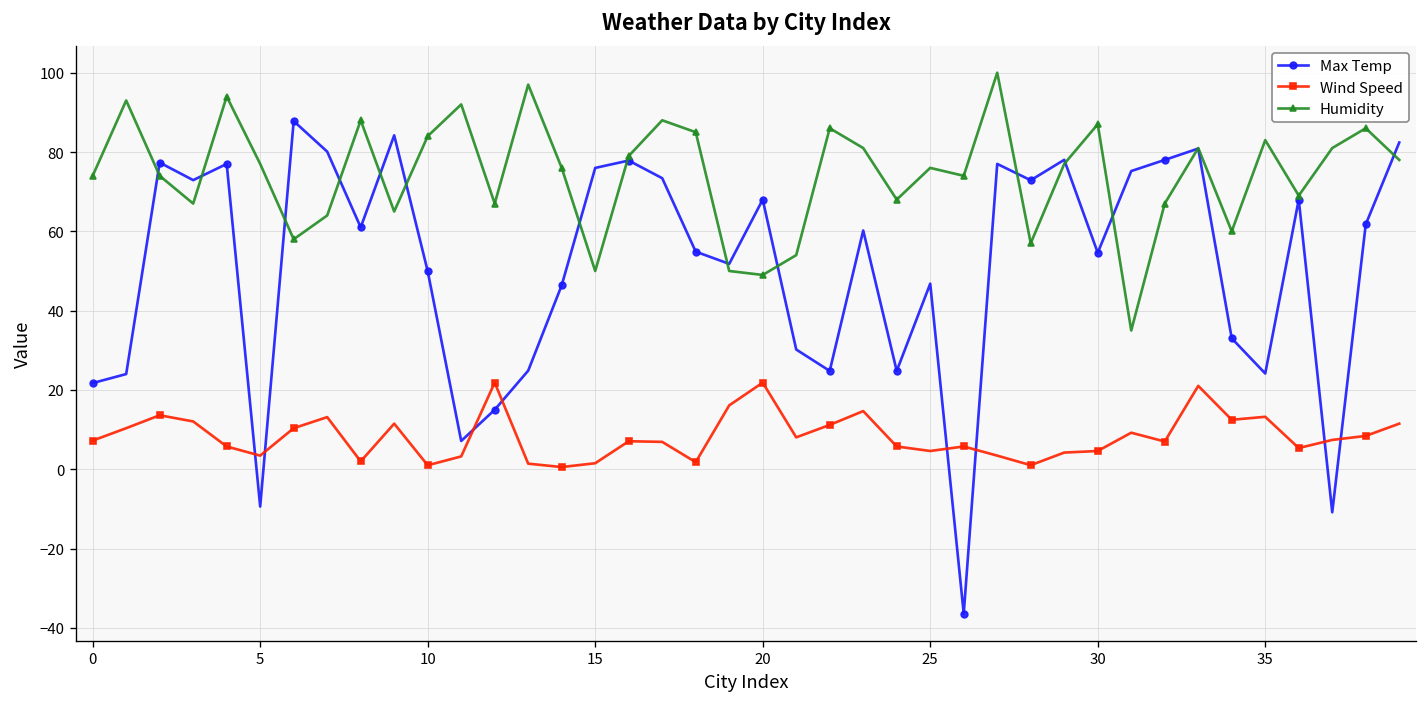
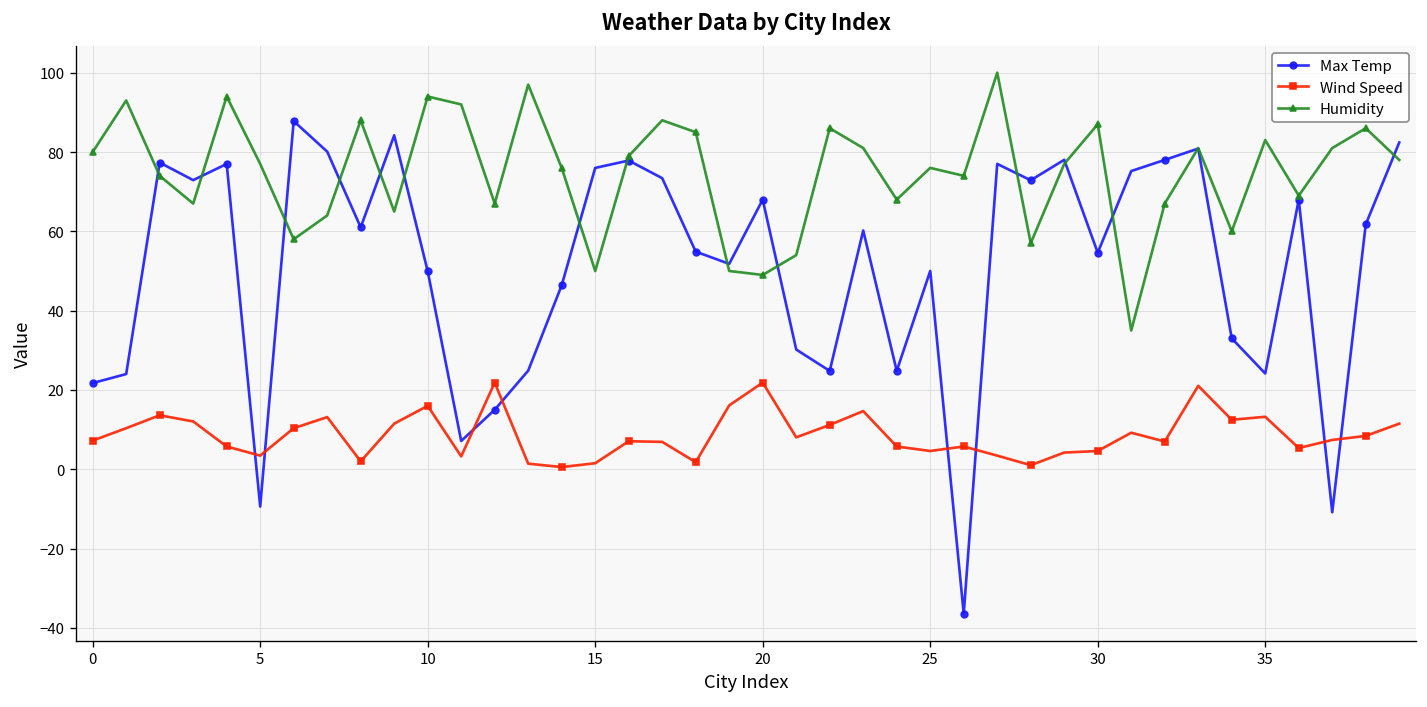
Humidity, 0: 74 -> 80
Wind Speed, 10: 1 -> 16
Humidity, 10: 84 -> 94
Max Temp, 25: 47 -> 50
